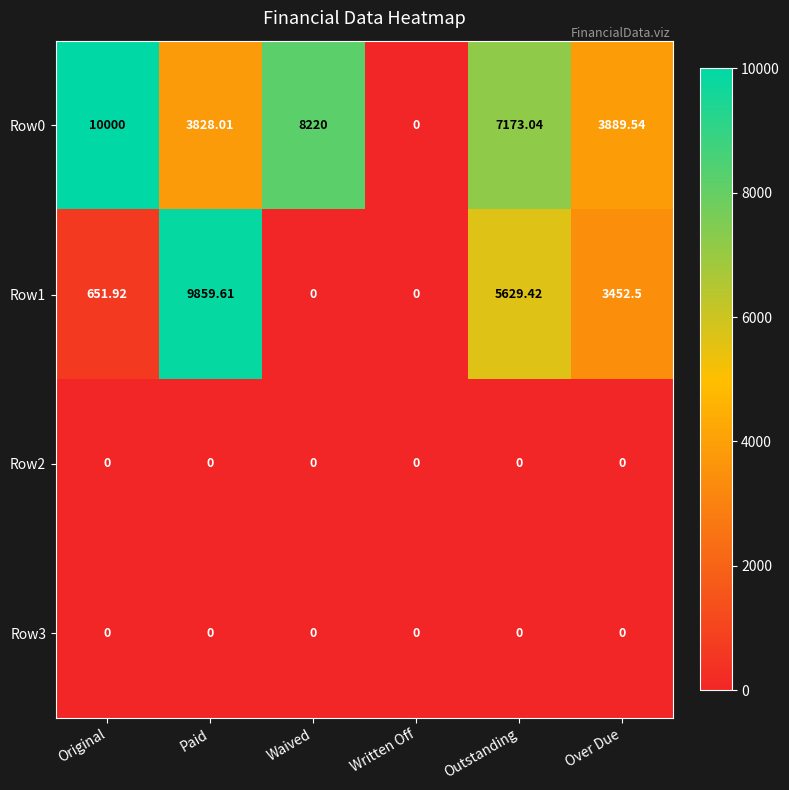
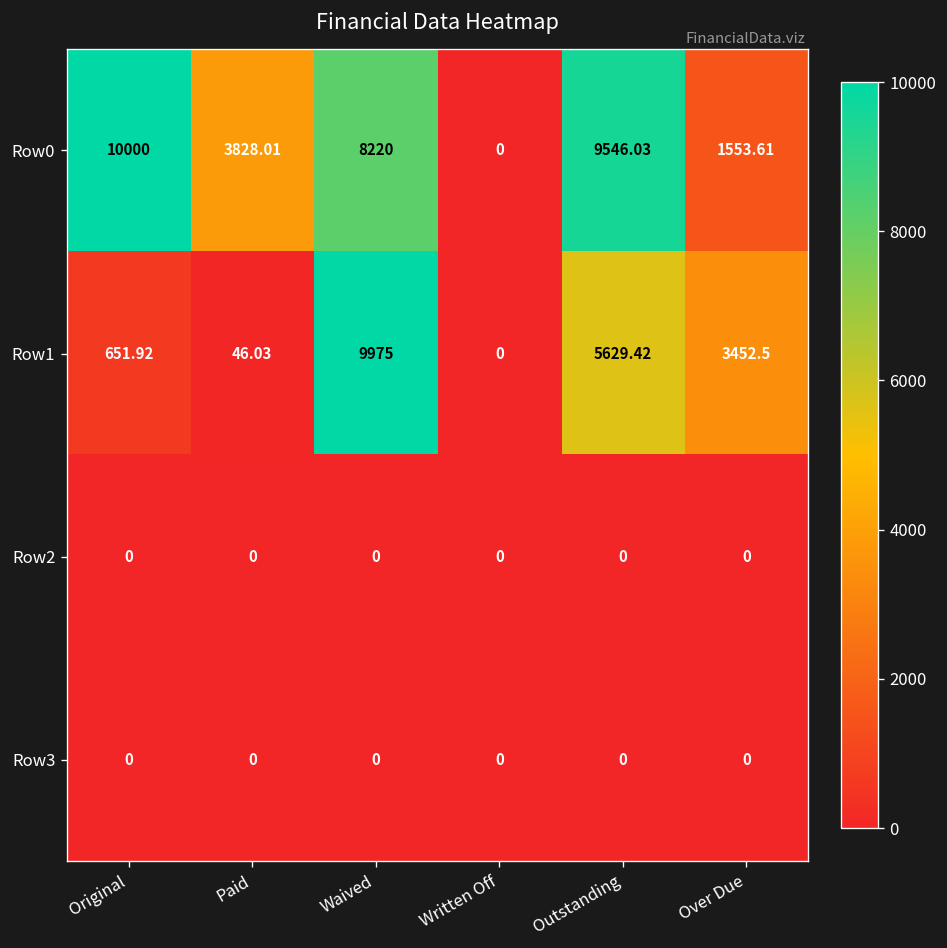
Row0, Outstanding: 7173.04 -> 9546.03
Row0, Over Due: 3889.54 -> 1553.61
Row1, Paid: 9859.61 -> 46.03
Row1, Waived: 0 -> 9975
